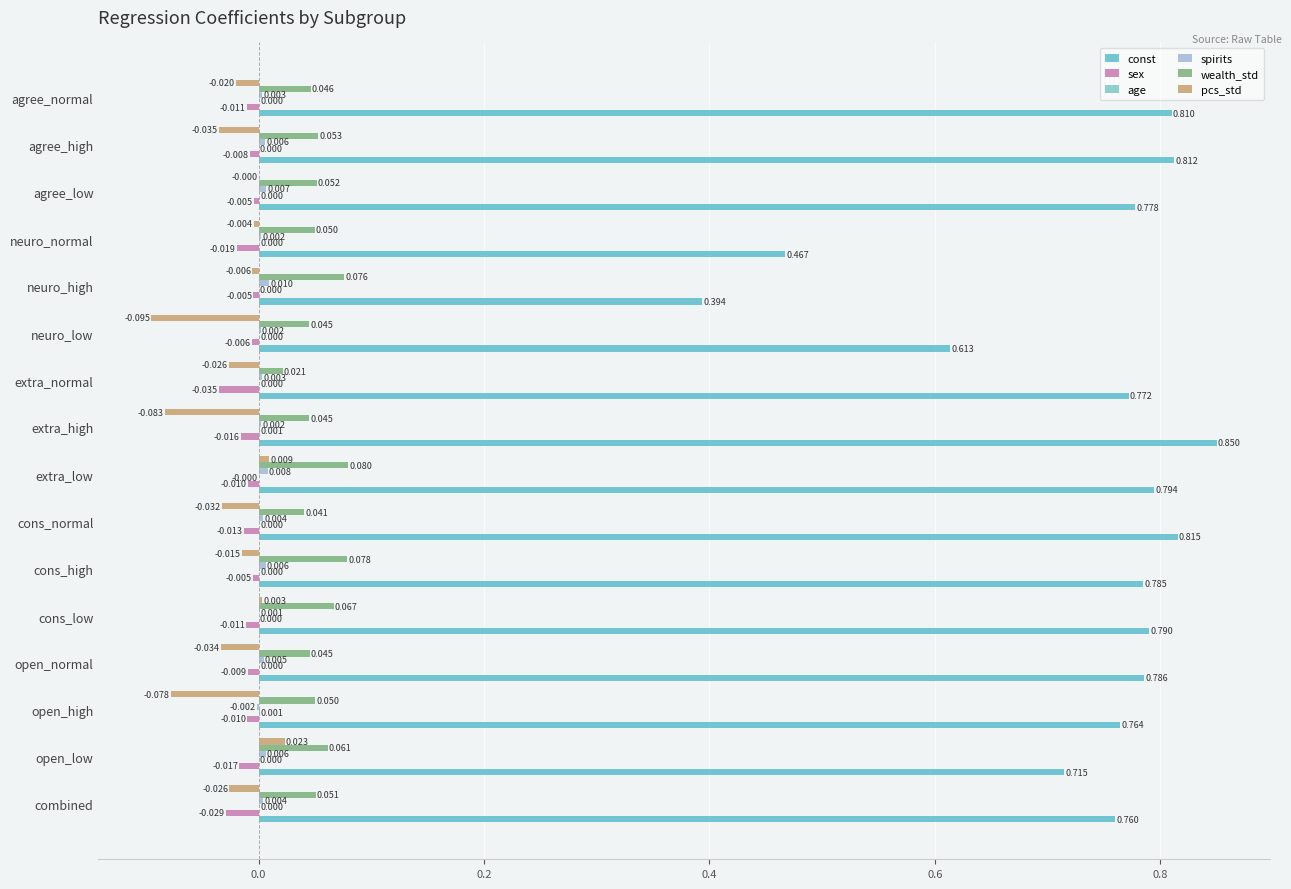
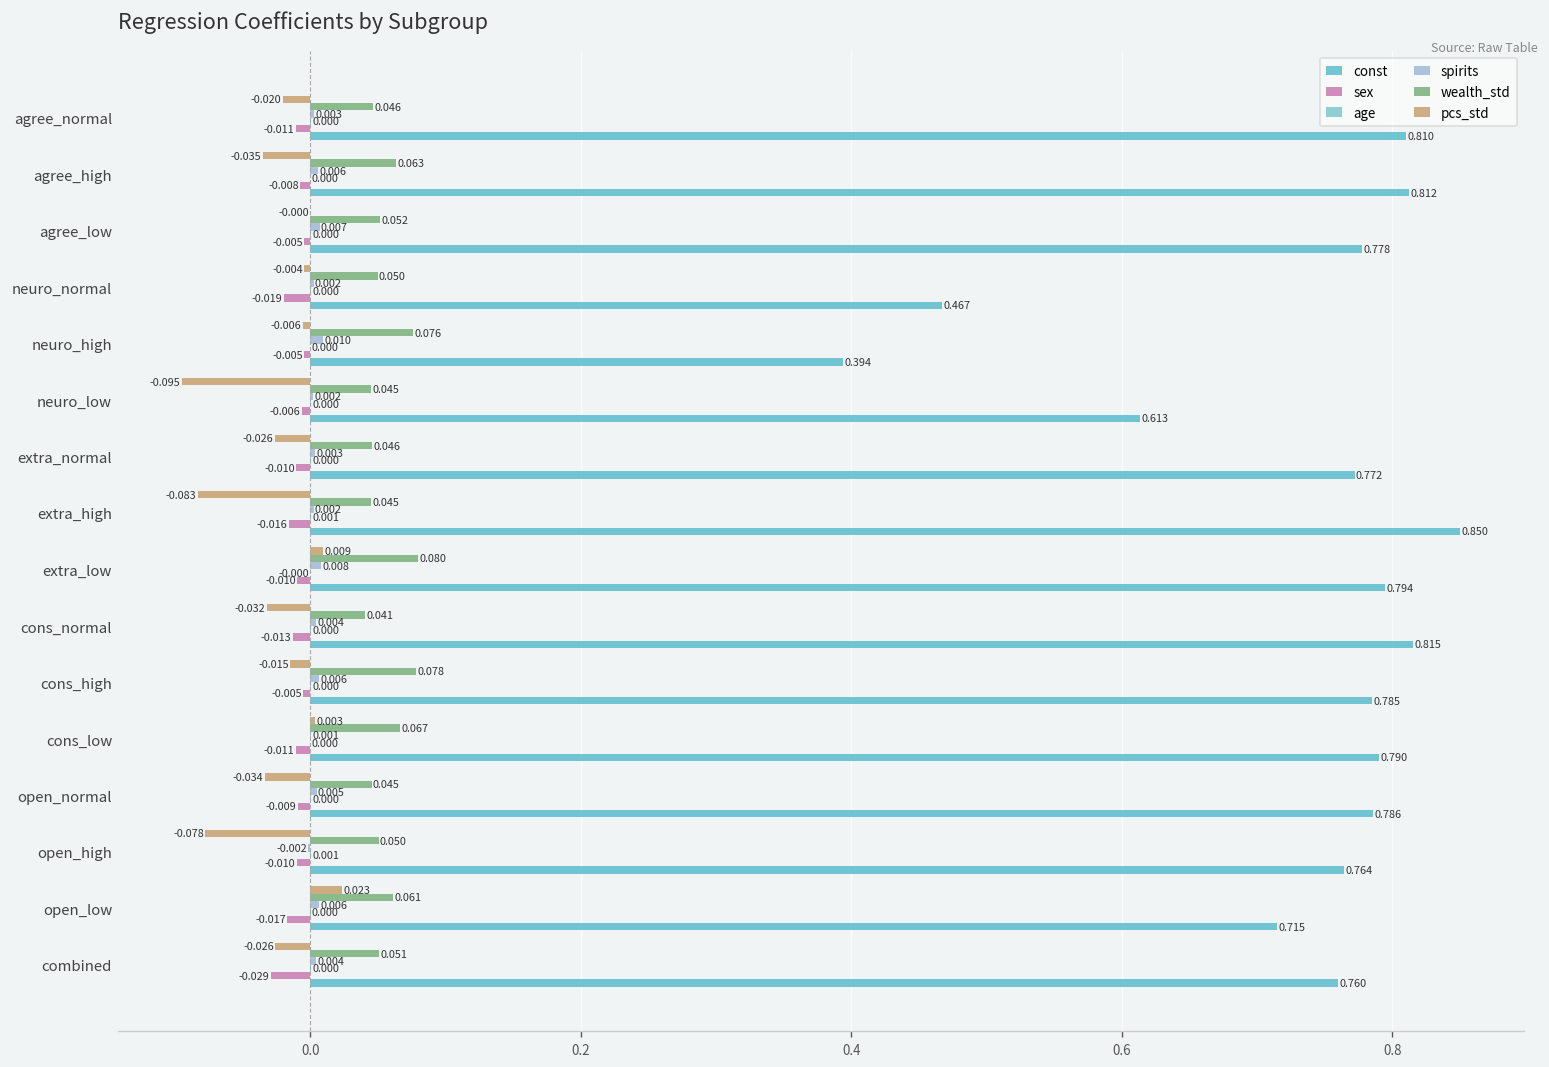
wealth_std, agree_high: 0.053 -> 0.063
wealth_std, extra_normal: 0.021 -> 0.046
sex, extra_normal: -0.035 -> -0.010
